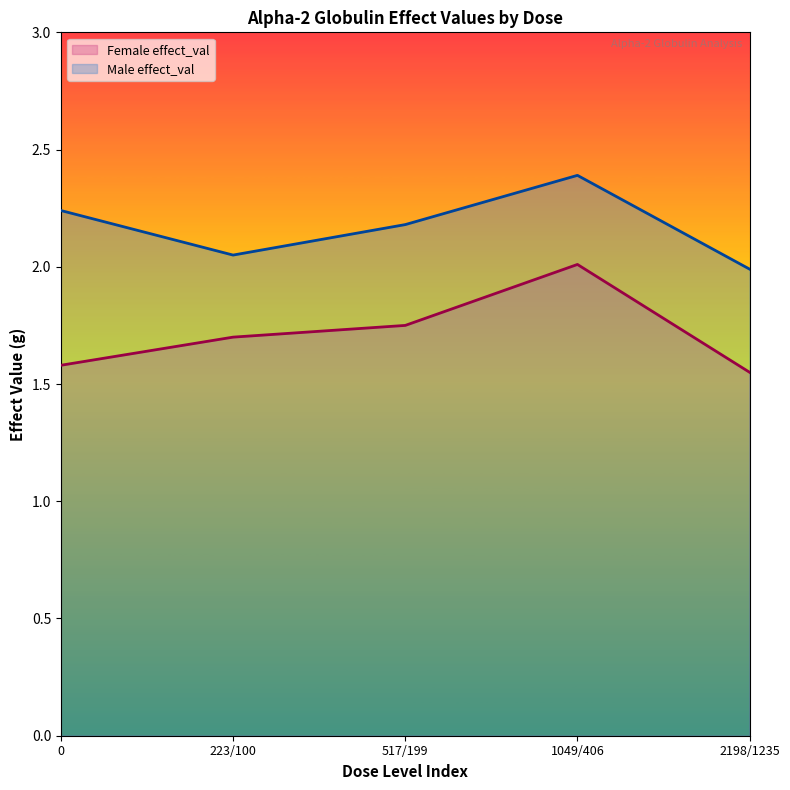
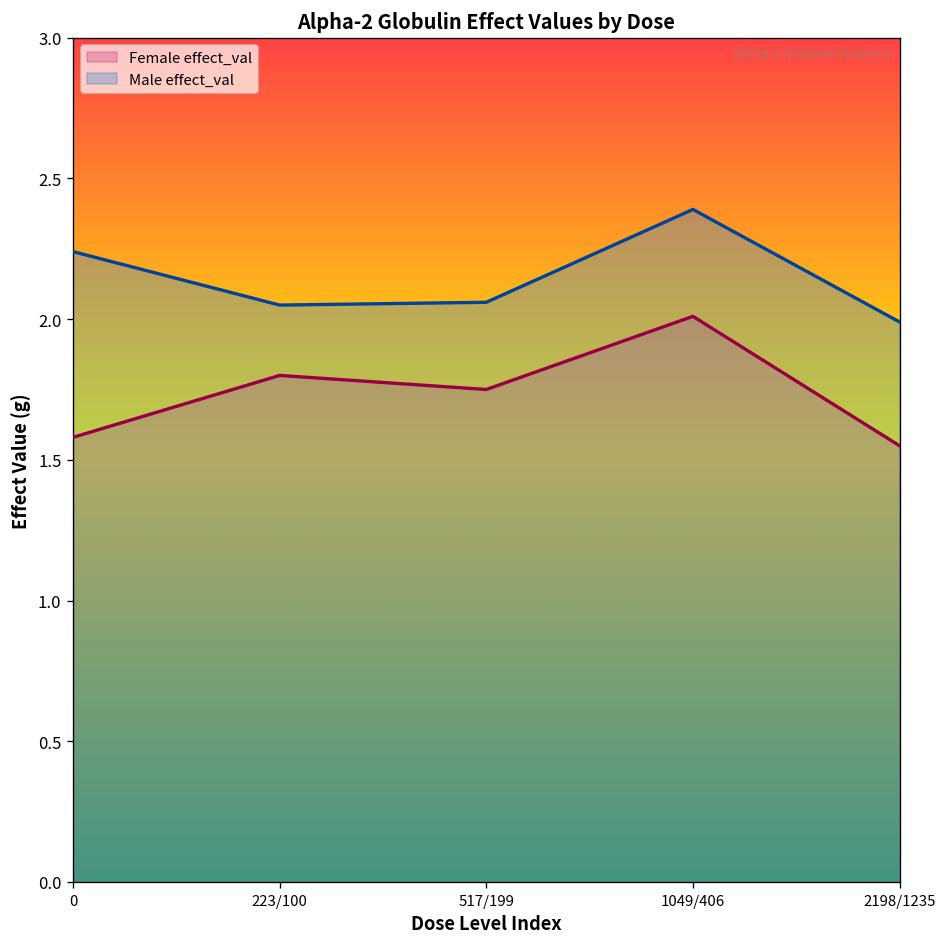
Female effect_val, 223/100: 1.7 -> 1.8
Male effect_val, 517/199: 2.18 -> 2.06
